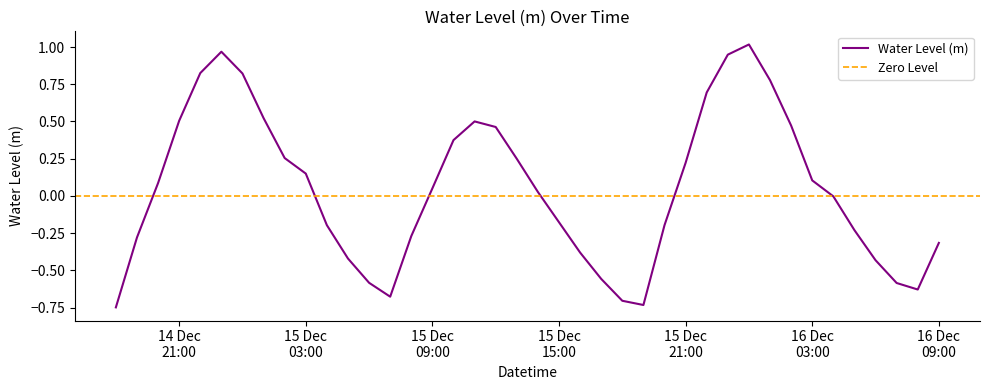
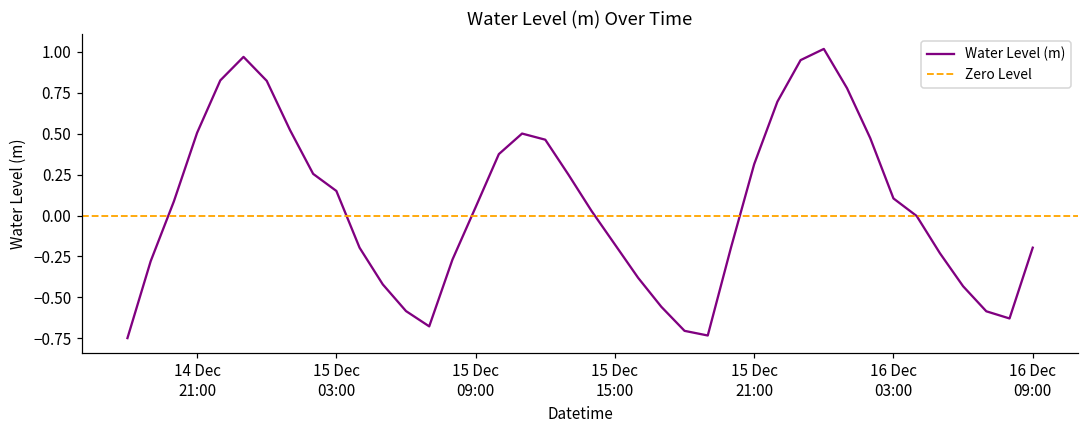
15 Dec 21:00: 0.22 -> 0.31
16 Dec 09:00: -0.32 -> -0.20
